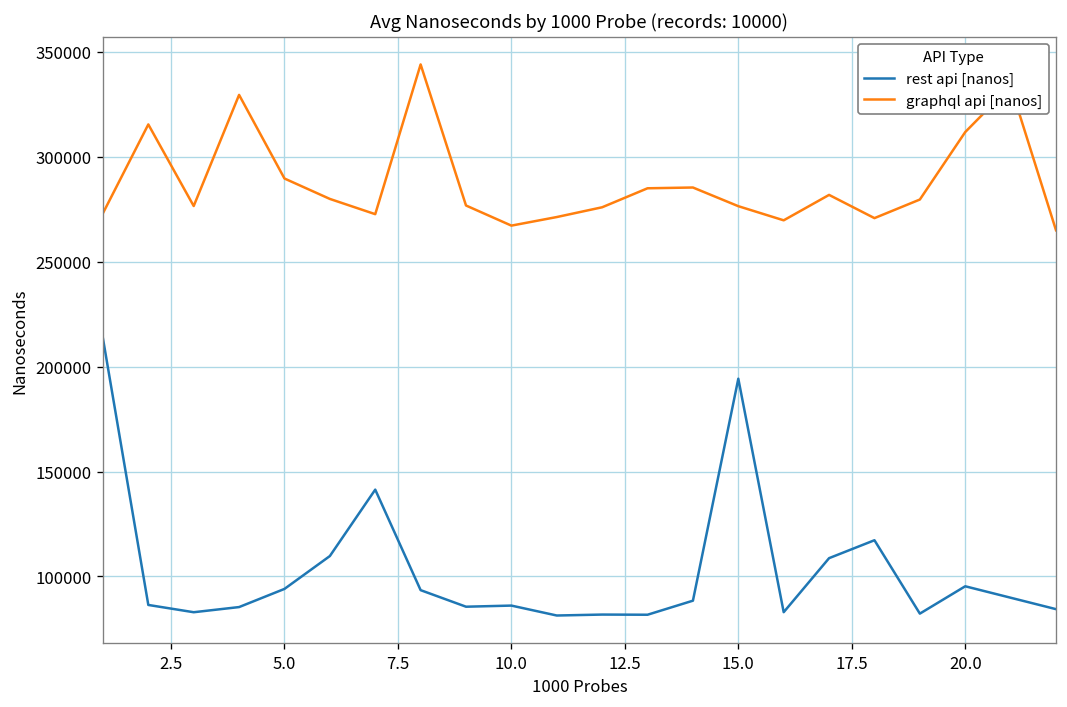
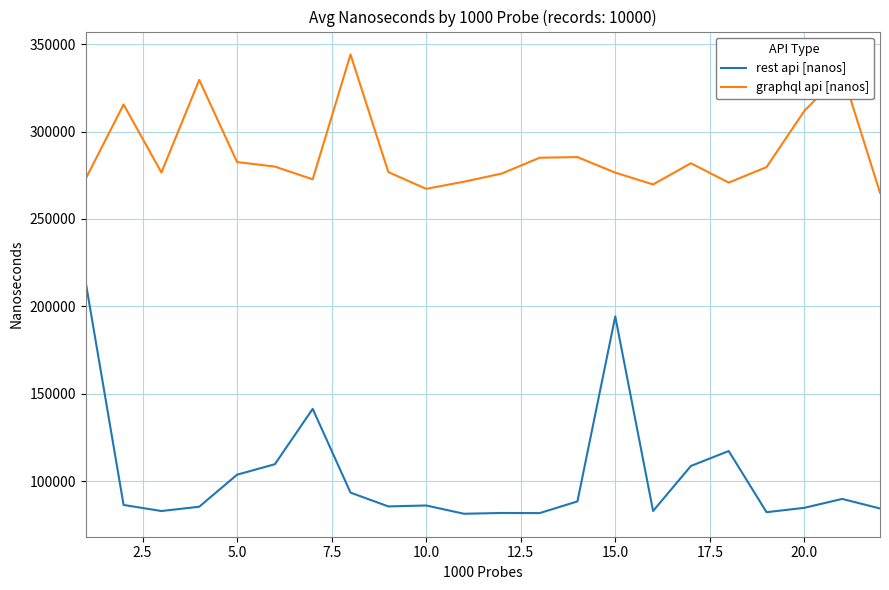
rest api [nanos], 5.0: 94000 -> 104000
graphql api [nanos], 5.0: 290000 -> 283000
rest api [nanos], 20.0: 95000 -> 85000
